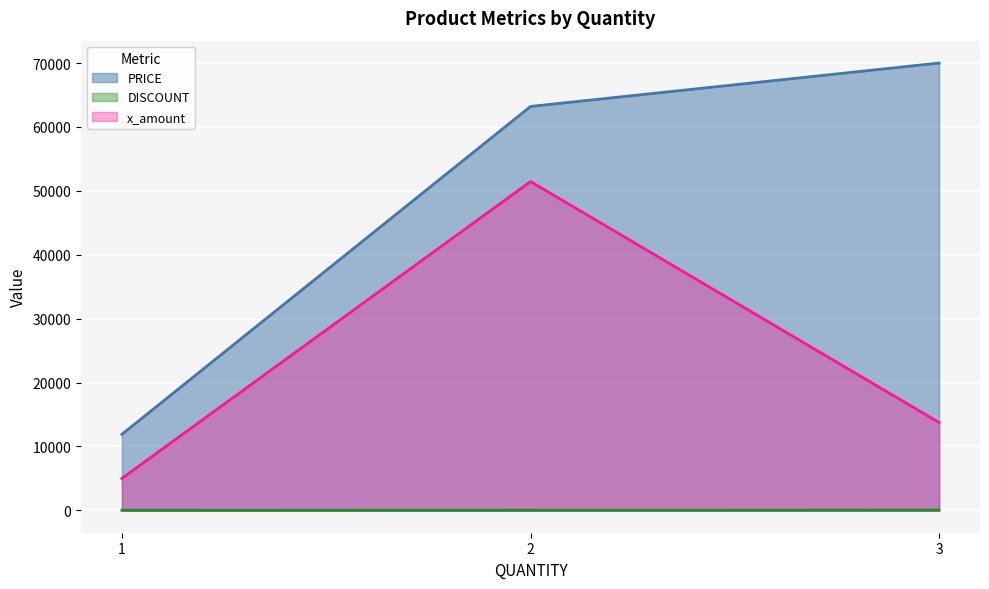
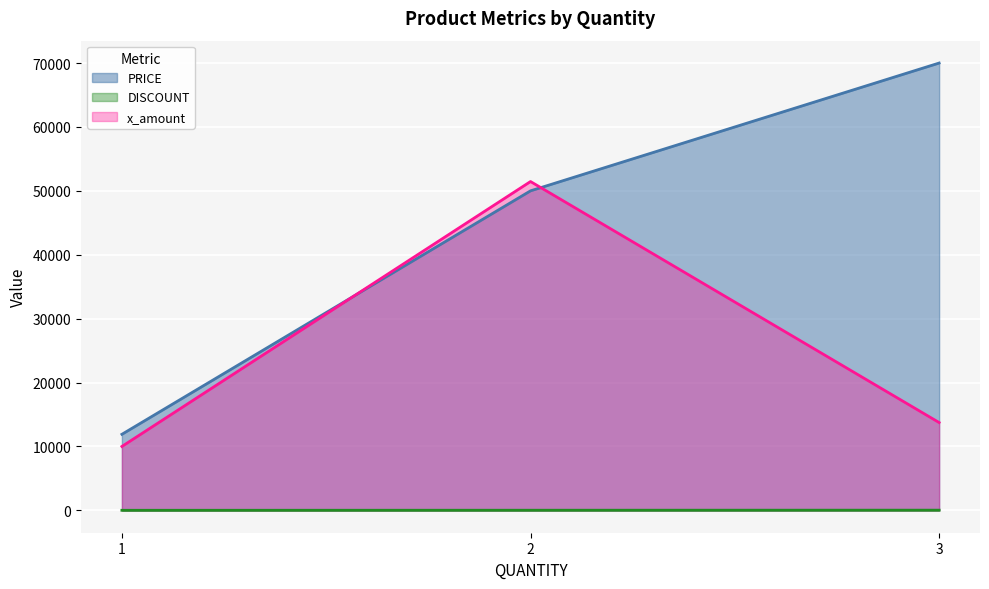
x_amount, 1: 5000 -> 10000
PRICE, 2: 63000 -> 50000
